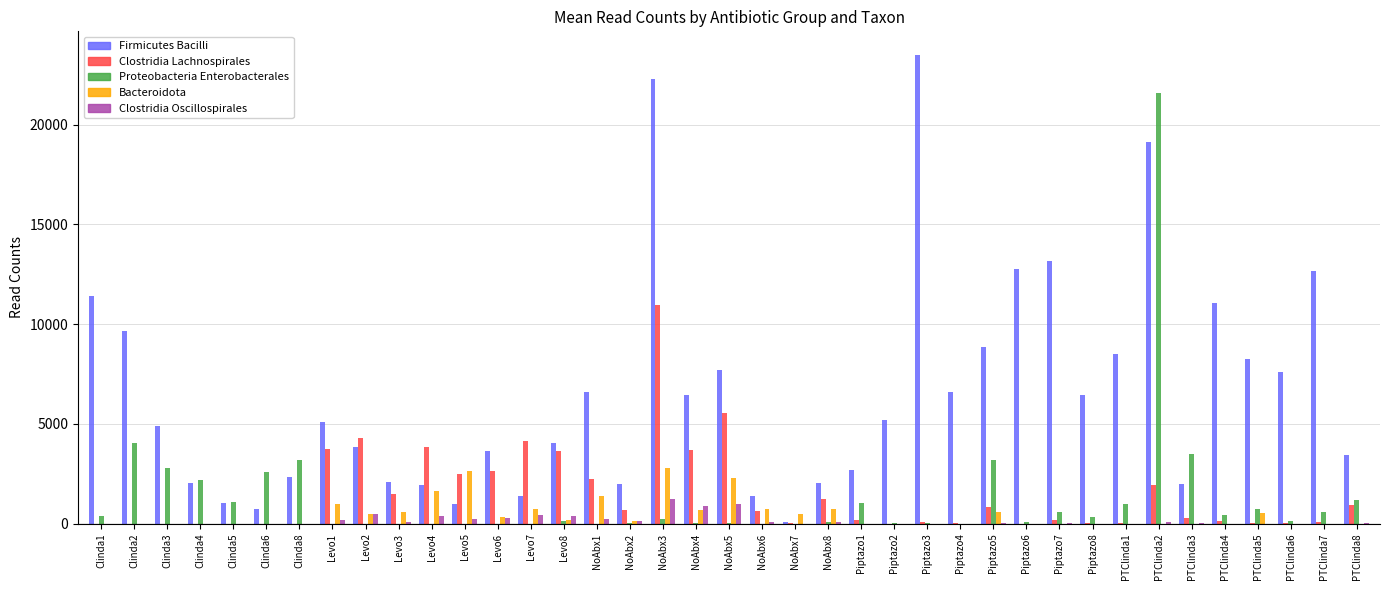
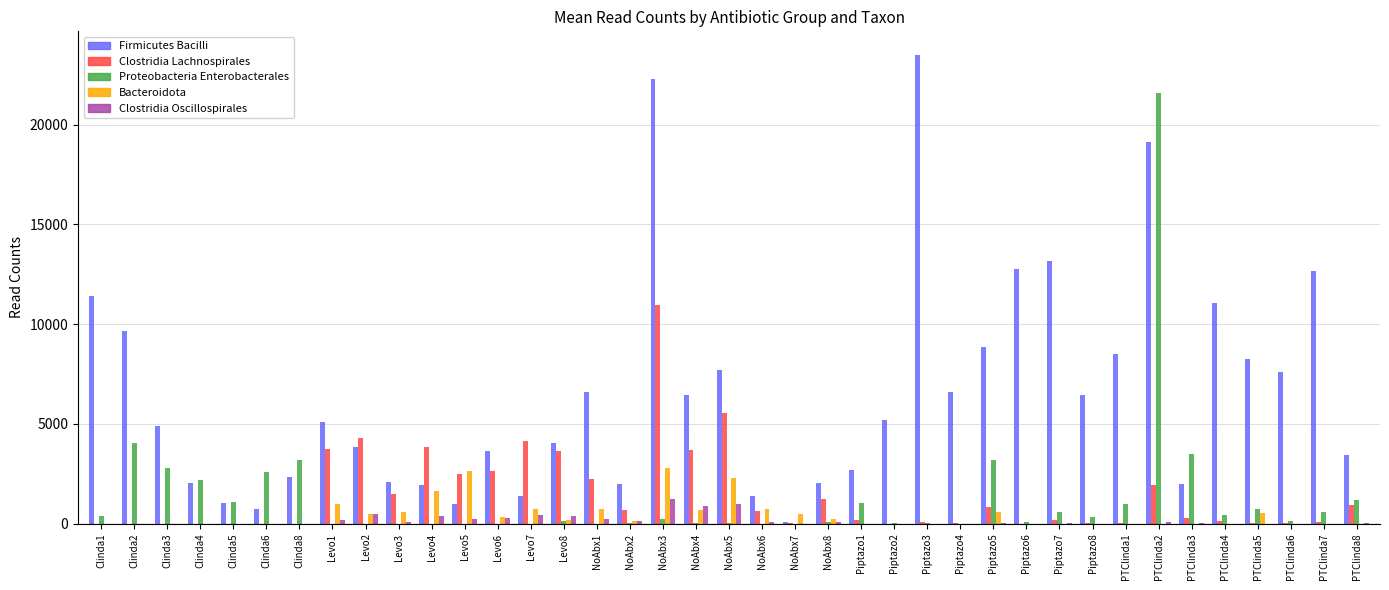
Bacteroidota, NoAbx1: 1400 -> 700
Bacteroidota, NoAbx8: 700 -> 200
